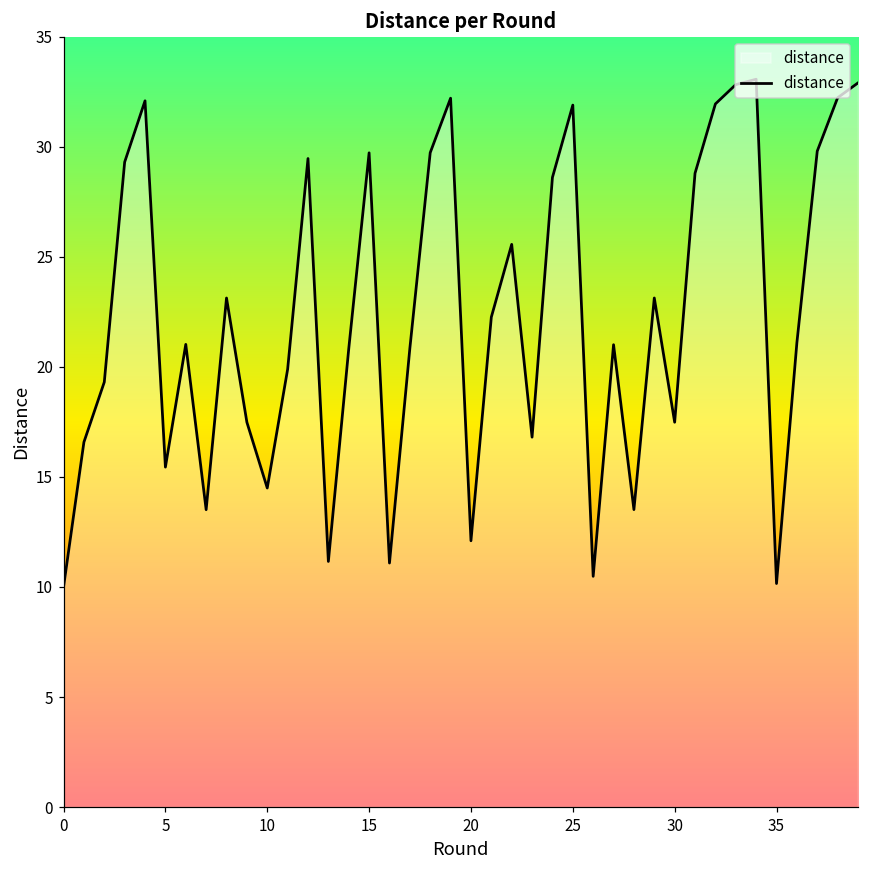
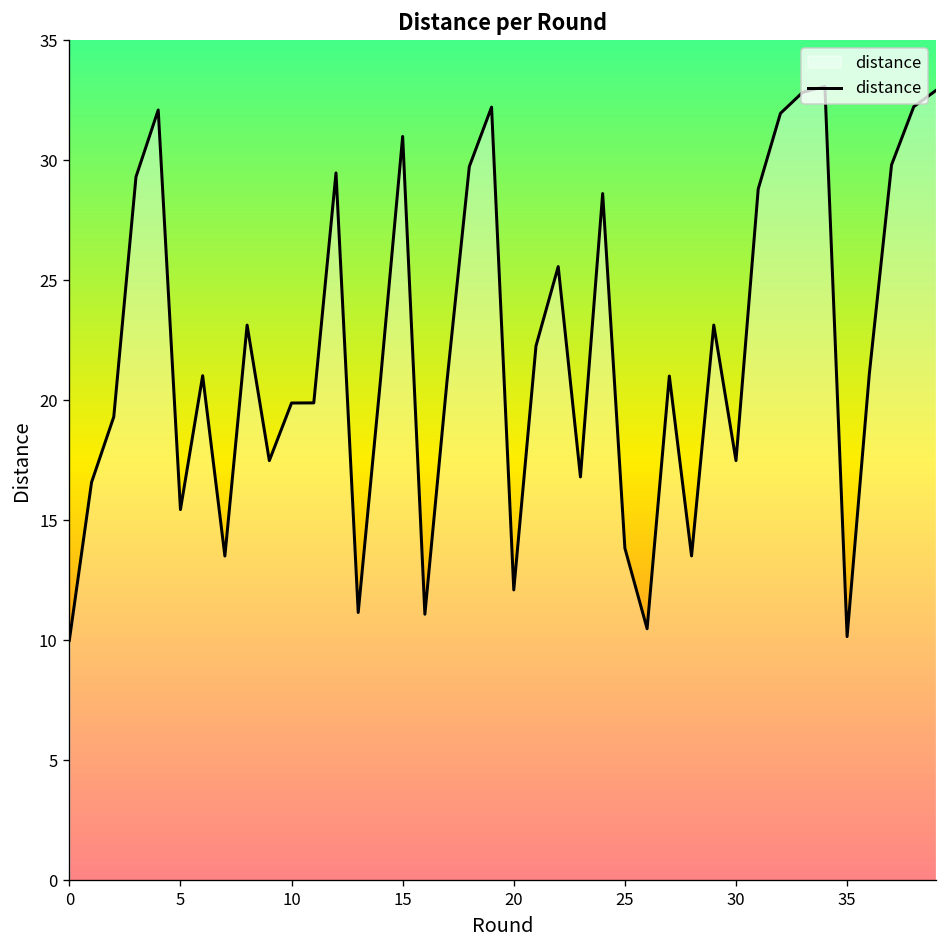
10: 14.5 -> 19.9
15: 29.7 -> 31.0
25: 31.9 -> 13.8
